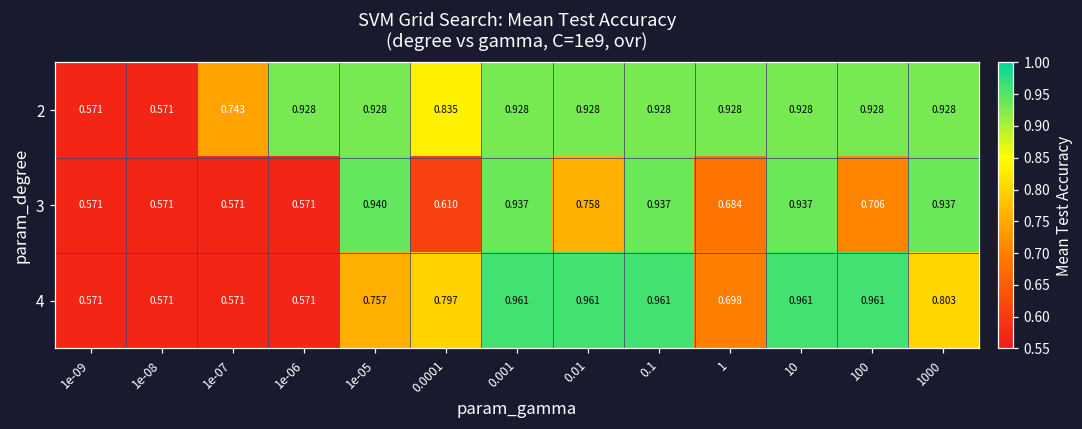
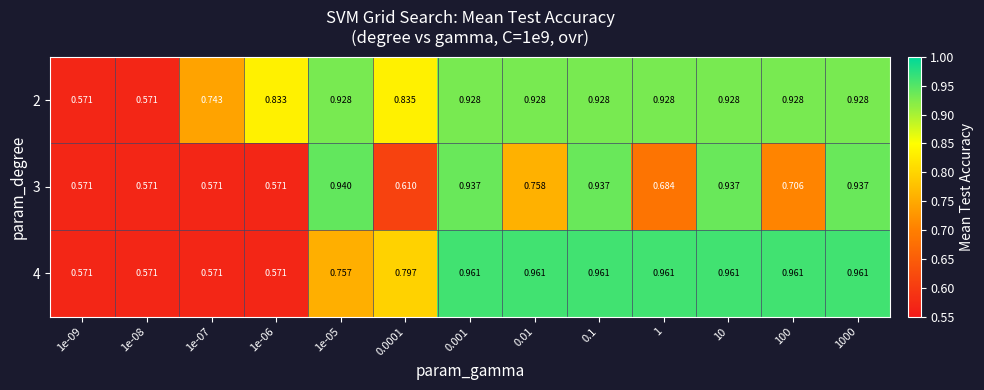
2, 1e-06: 0.928 -> 0.833
4, 1: 0.698 -> 0.961
4, 1000: 0.803 -> 0.961
